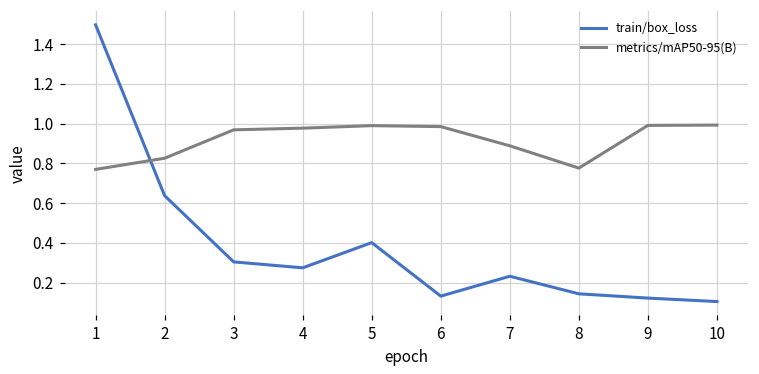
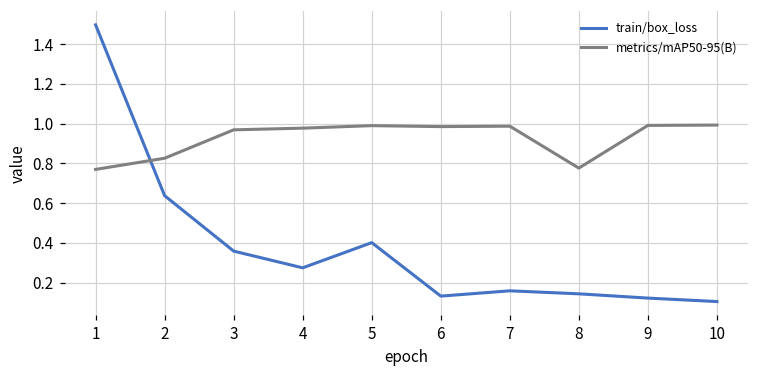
train/box_loss, 3: 0.30 -> 0.36
train/box_loss, 7: 0.23 -> 0.16
metrics/mAP50-95(B), 7: 0.89 -> 0.99
